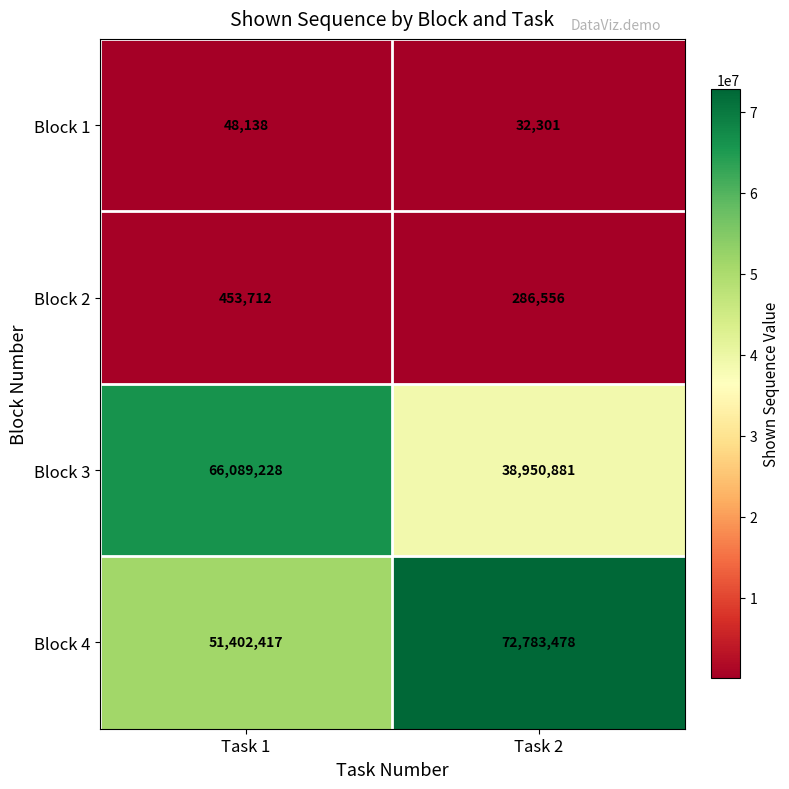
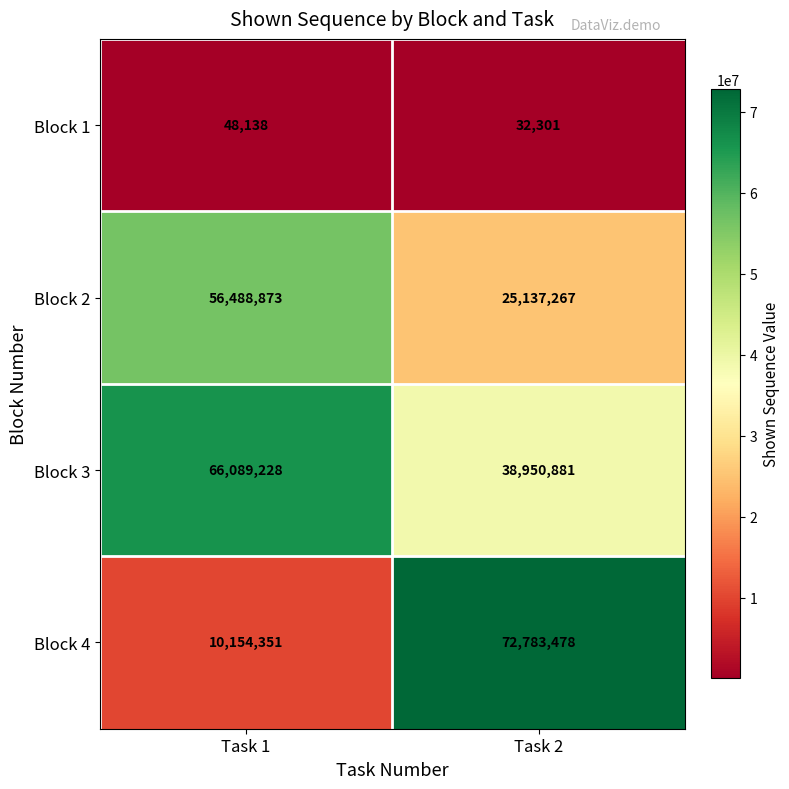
Block 2, Task 1: 453,712 -> 56,488,873
Block 2, Task 2: 286,556 -> 25,137,267
Block 4, Task 1: 51,402,417 -> 10,154,351
